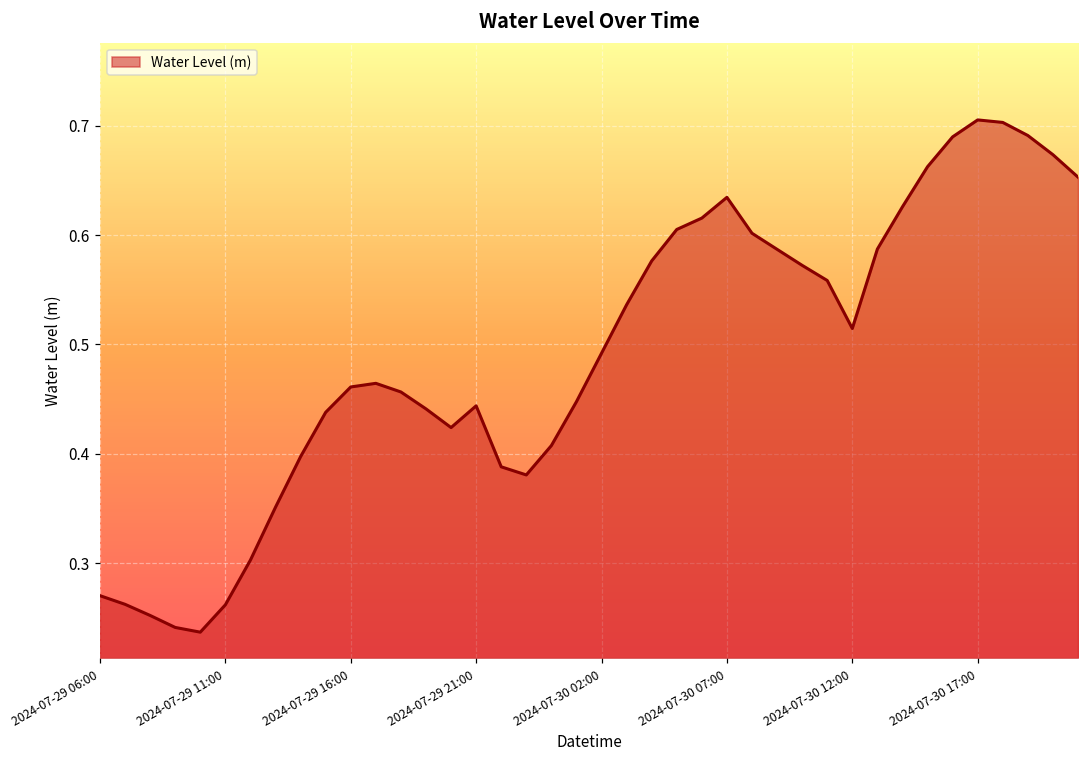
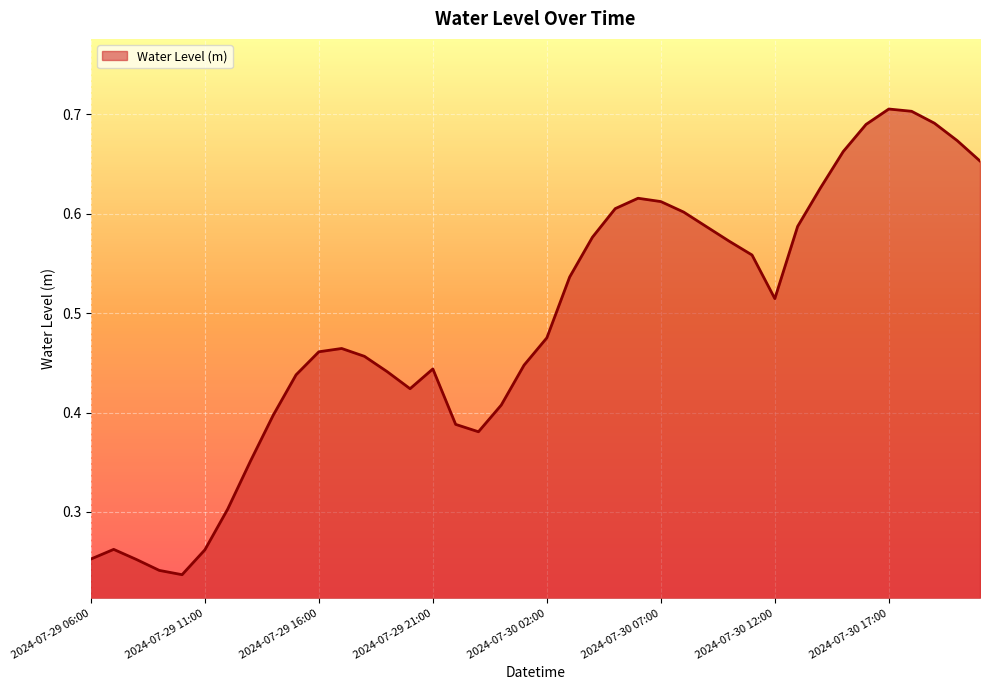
2024-07-29 06:00: 0.27 -> 0.25
2024-07-30 02:00: 0.49 -> 0.48
2024-07-30 07:00: 0.63 -> 0.61
